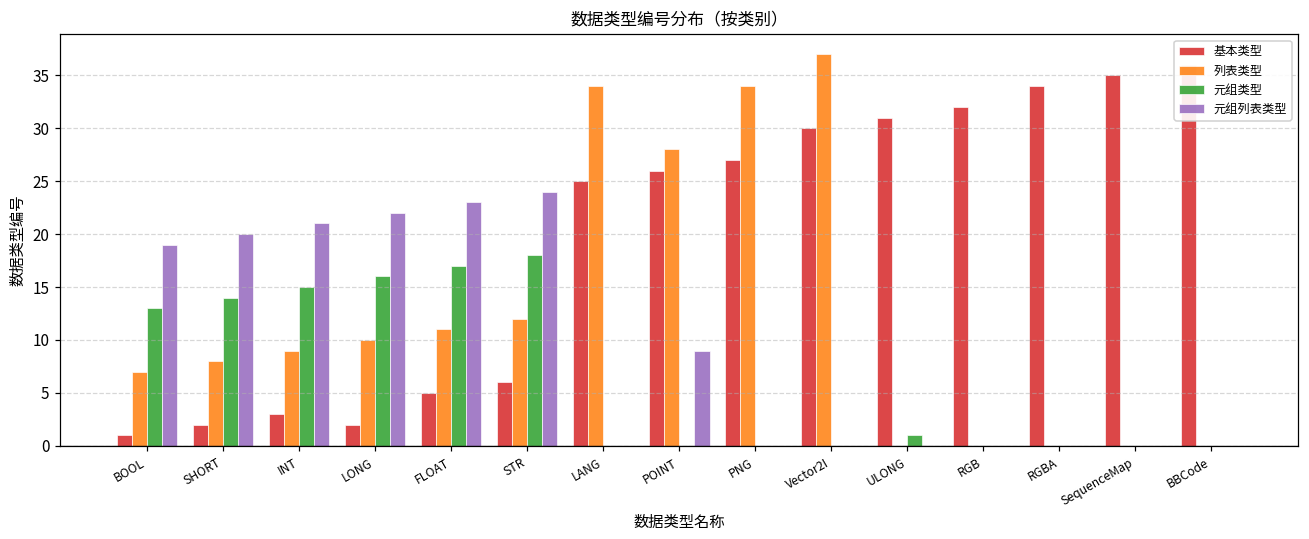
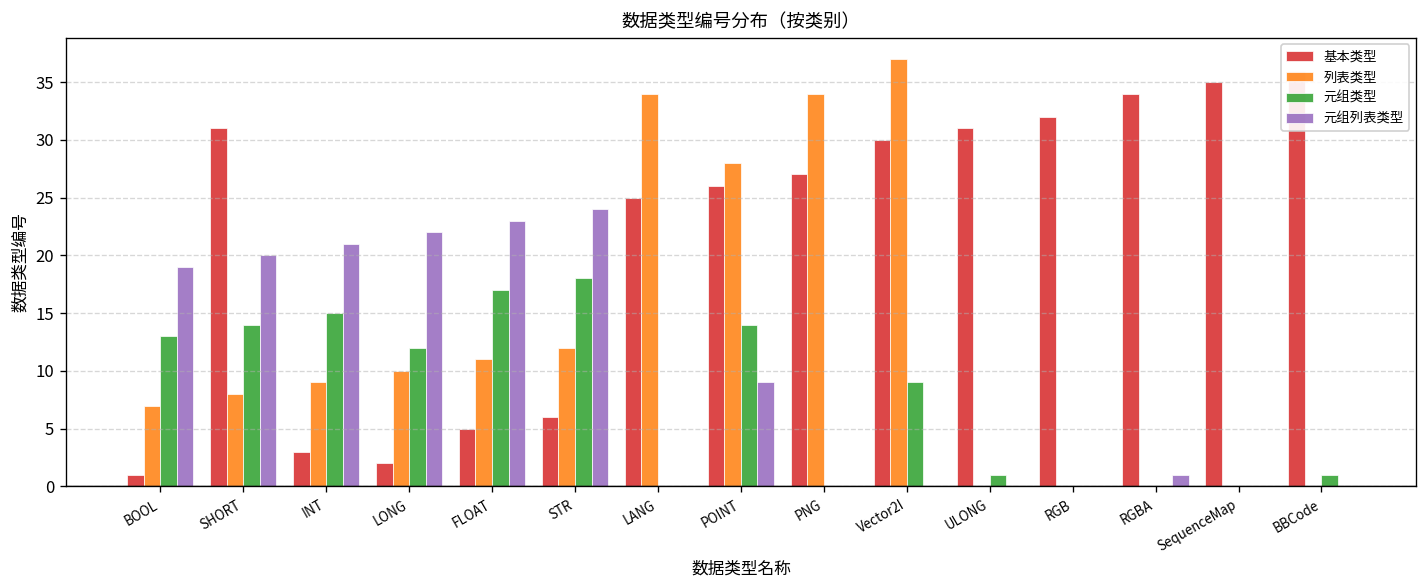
基本类型, SHORT: 2 -> 31
元组类型, LONG: 16 -> 12
元组类型, POINT: 0 -> 14
元组类型, Vector2I: 0 -> 9
元组列表类型, RGBA: 0 -> 1
元组类型, BBCode: 0 -> 1
